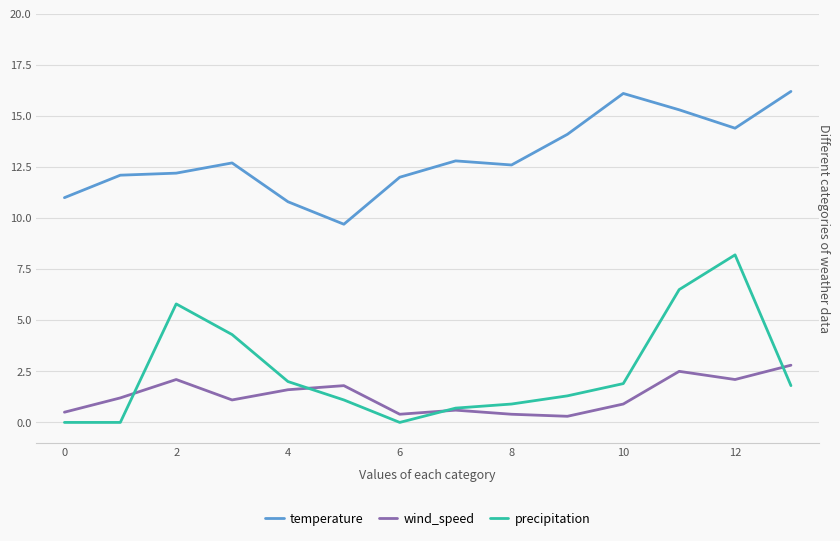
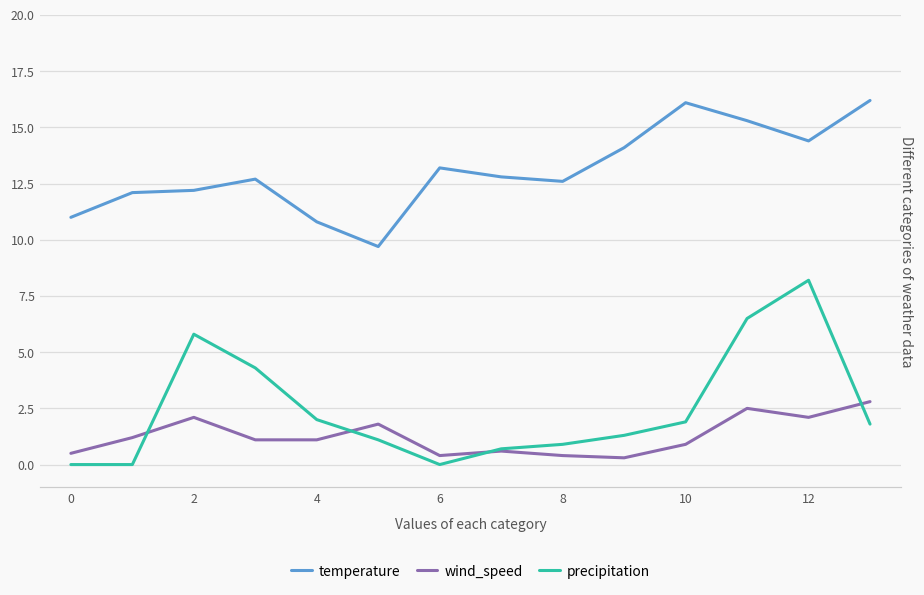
wind_speed, 4: 1.6 -> 1.1
temperature, 6: 12.0 -> 13.2
